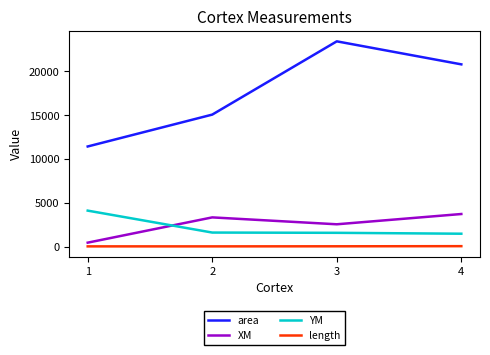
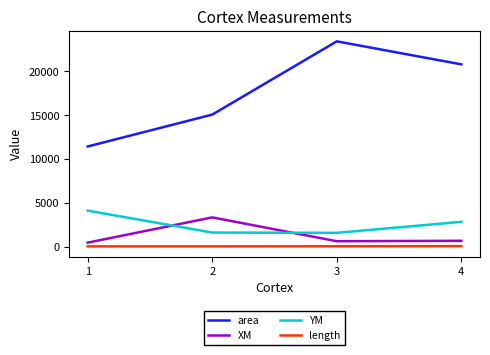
XM, 3: 3000 -> 1000
XM, 4: 4000 -> 1000
YM, 4: 2000 -> 3000
